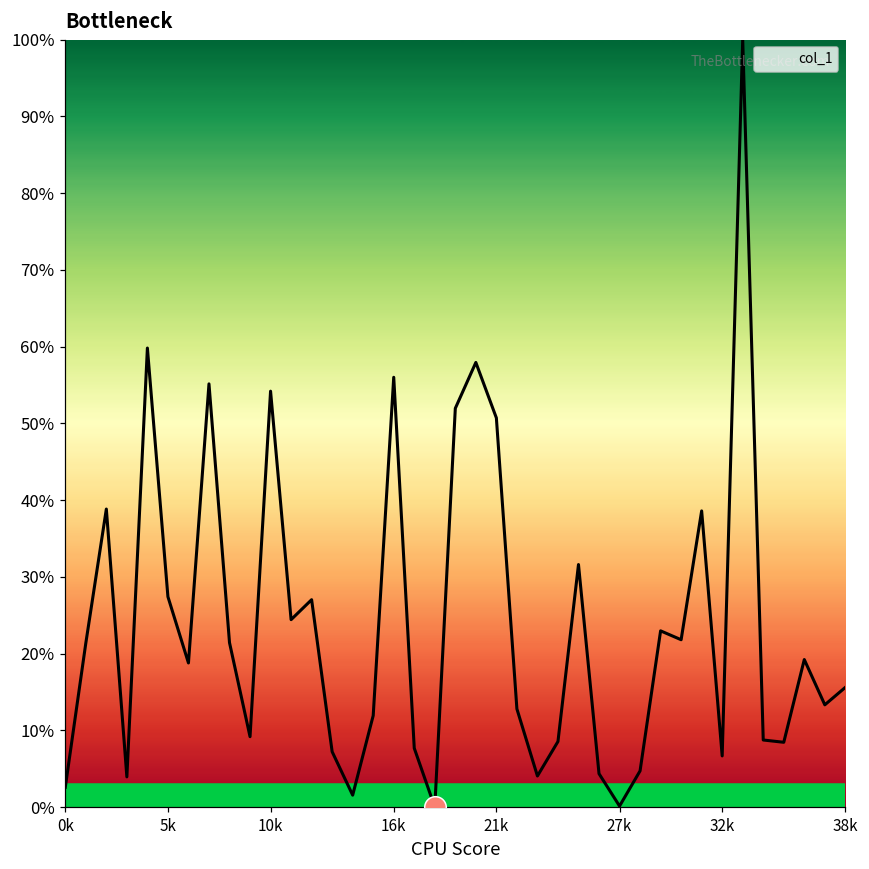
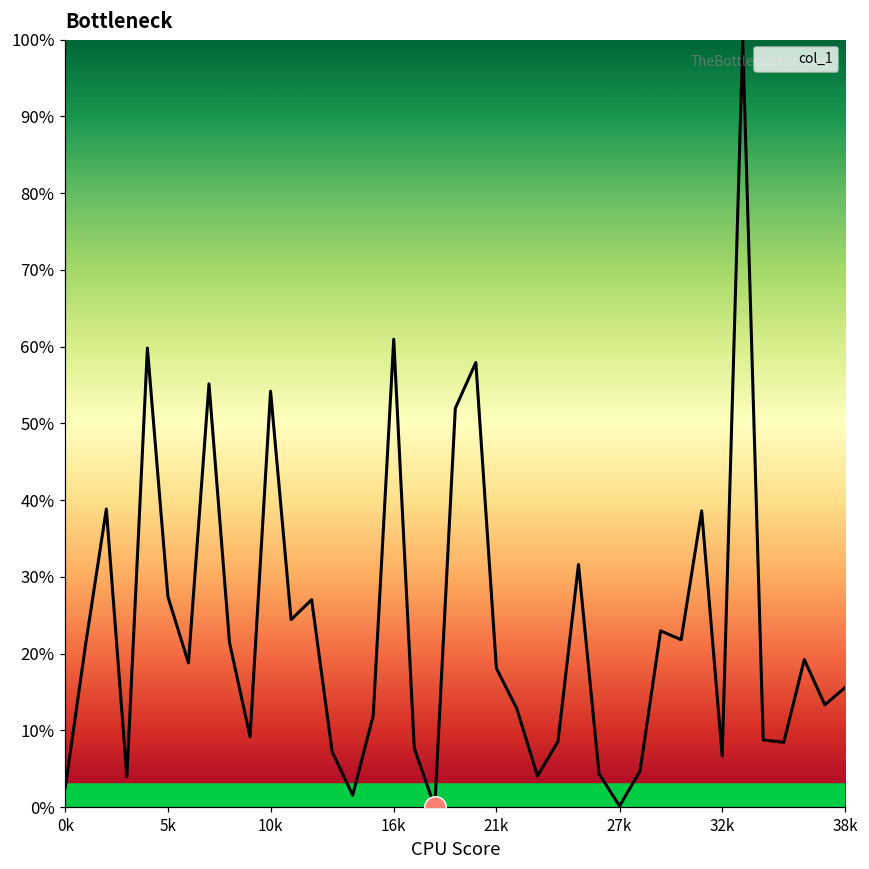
col_1, 16k: 56% -> 61%
col_1, 21k: 51% -> 18%
